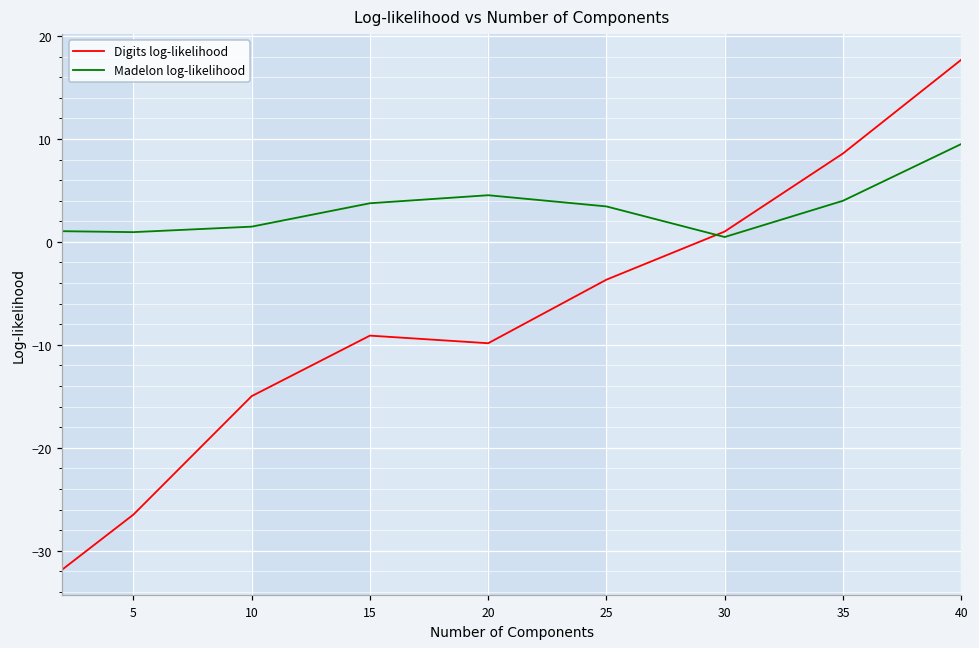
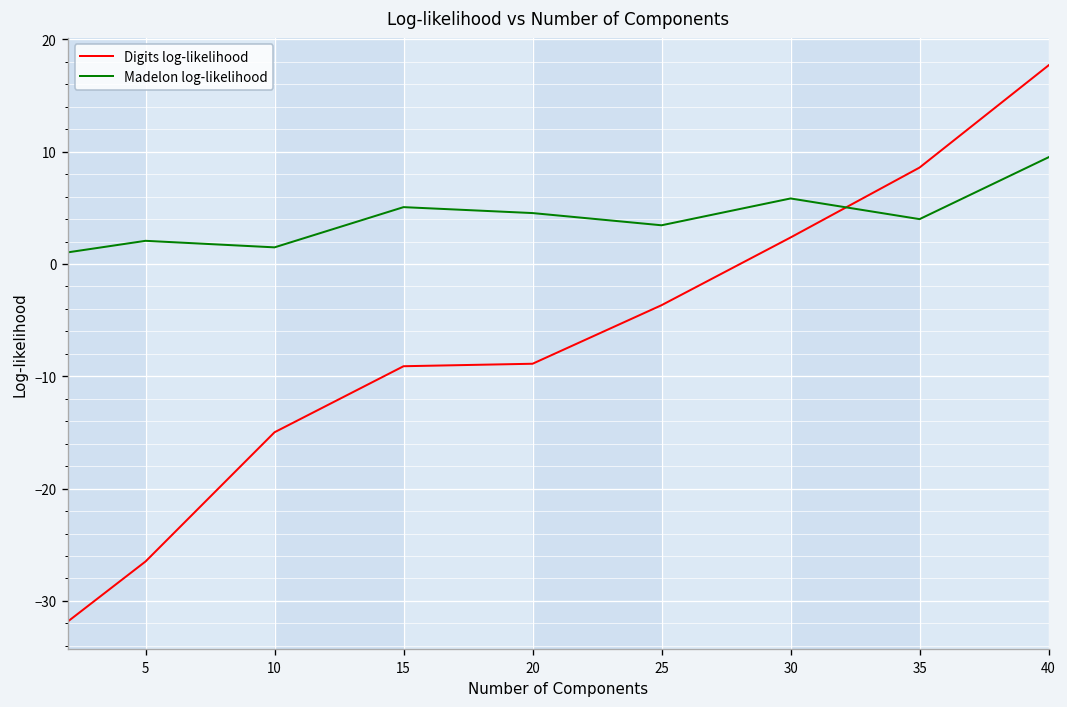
Madelon log-likelihood, 5: 1 -> 2
Madelon log-likelihood, 15: 4 -> 5
Digits log-likelihood, 20: -10 -> -9
Digits log-likelihood, 30: 1 -> 2
Madelon log-likelihood, 30: 0 -> 6
